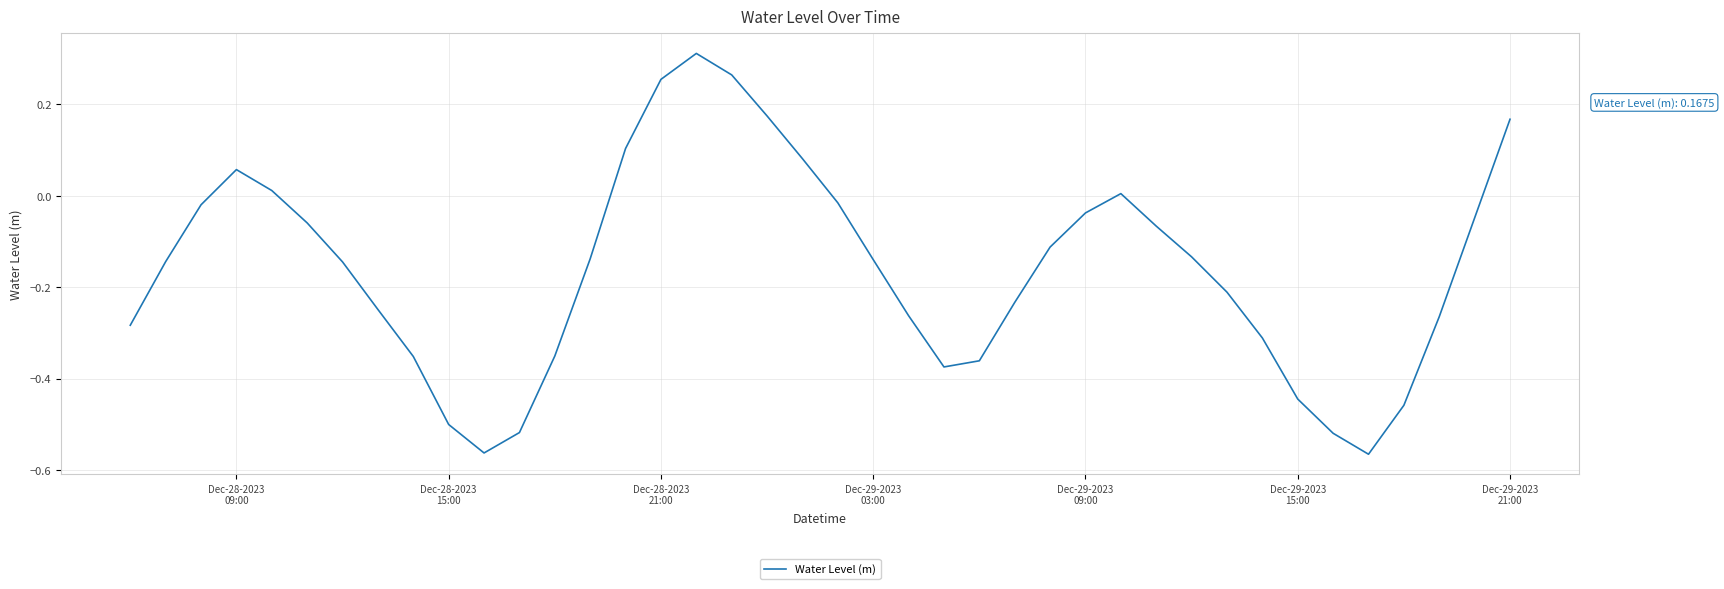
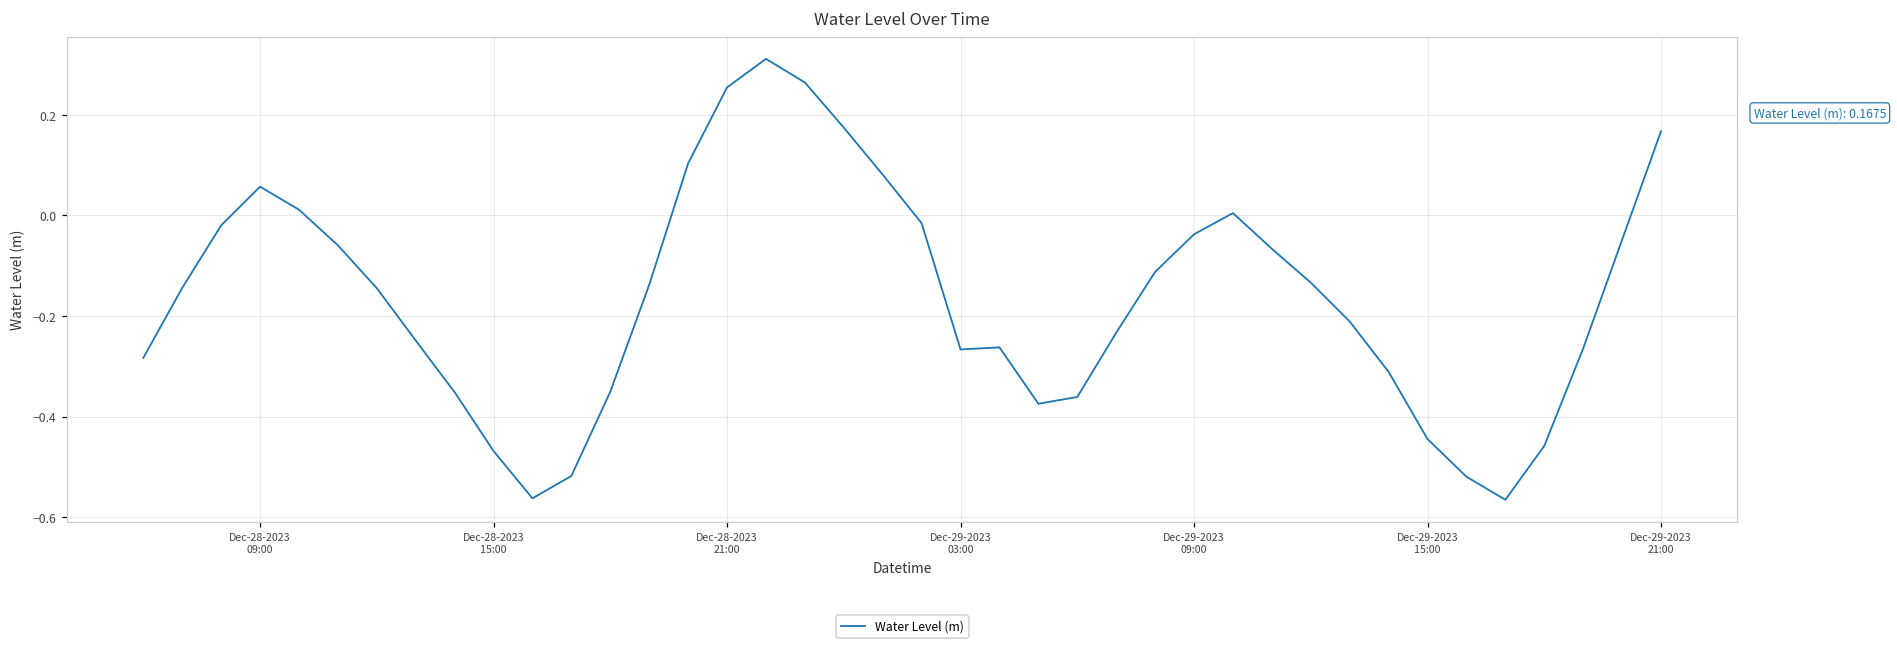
Dec-28-2023 15:00: -0.50 -> -0.47
Dec-29-2023 03:00: -0.14 -> -0.27
